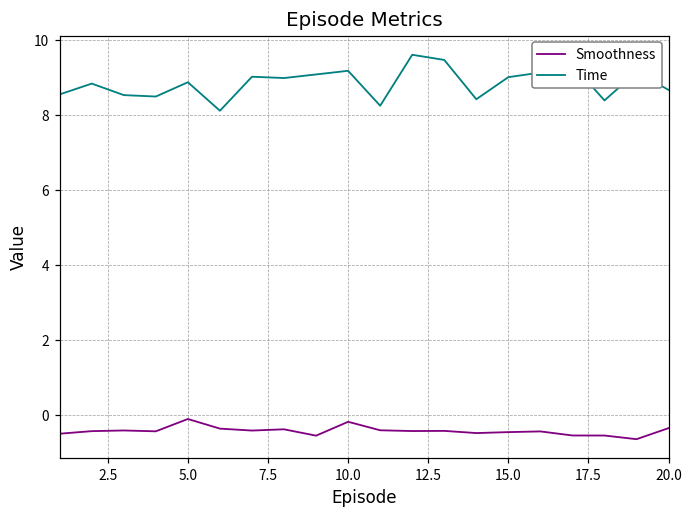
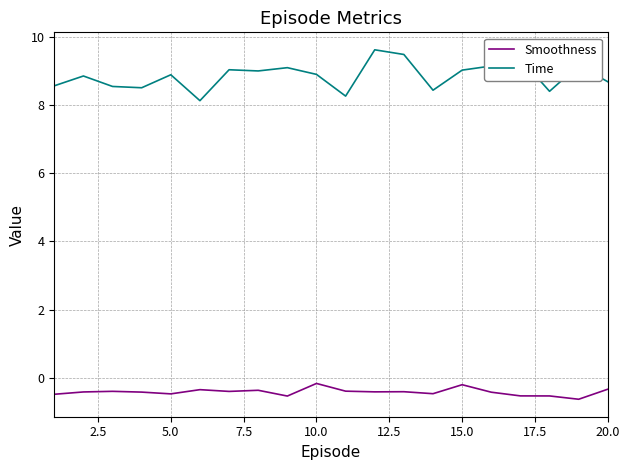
Smoothness, 5.0: -0.1 -> -0.5
Time, 10.0: 9.2 -> 8.9
Smoothness, 15.0: -0.4 -> -0.2
